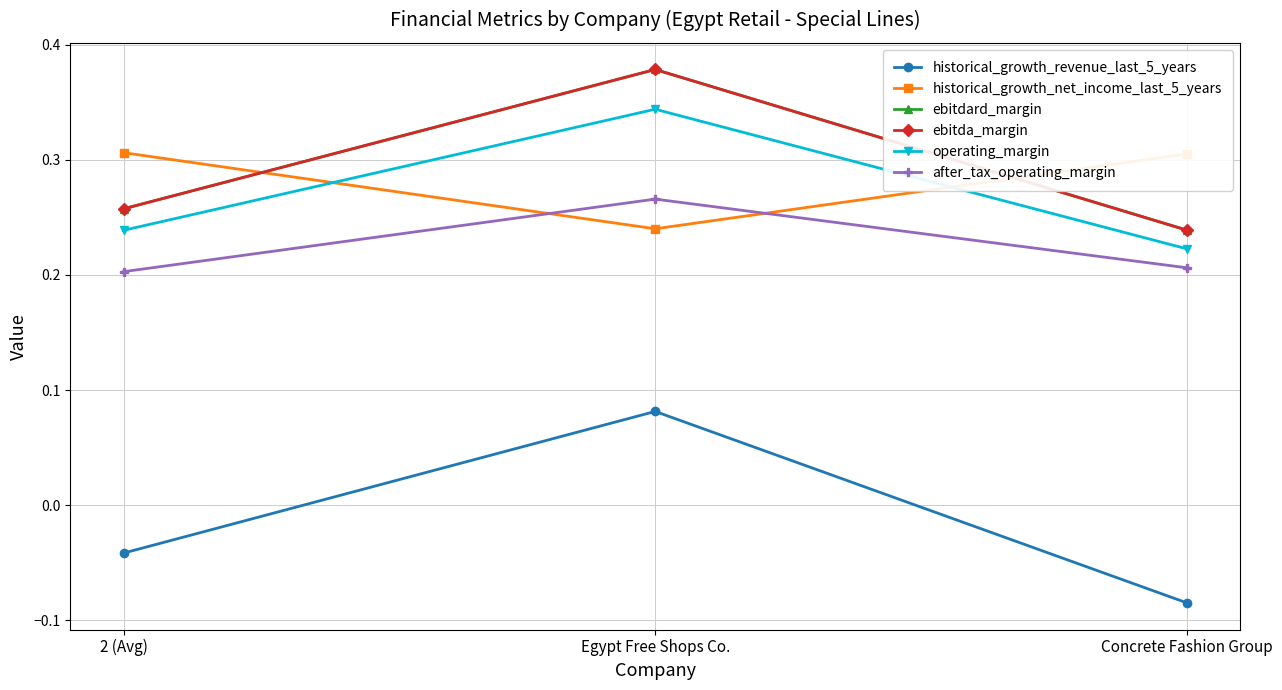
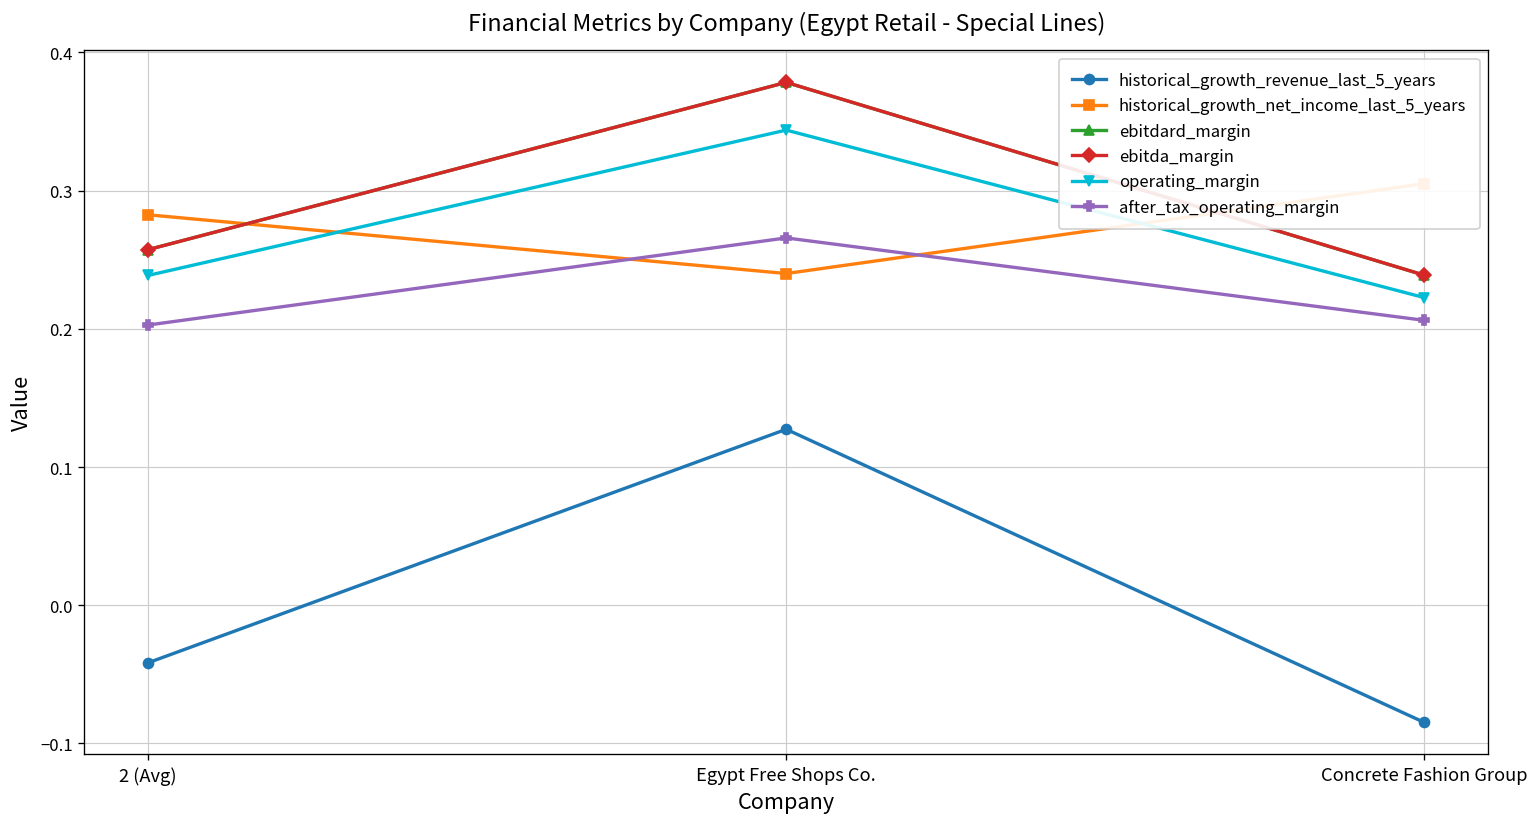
historical_growth_net_income_last_5_years, 2 (Avg): 0.306 -> 0.283
historical_growth_revenue_last_5_years, Egypt Free Shops Co.: 0.081 -> 0.127
